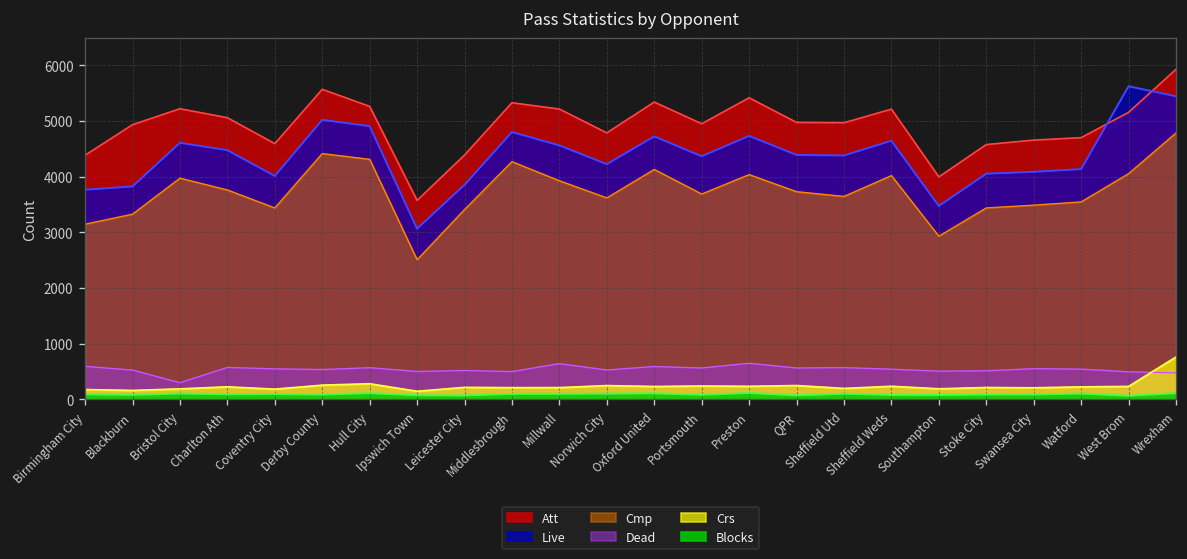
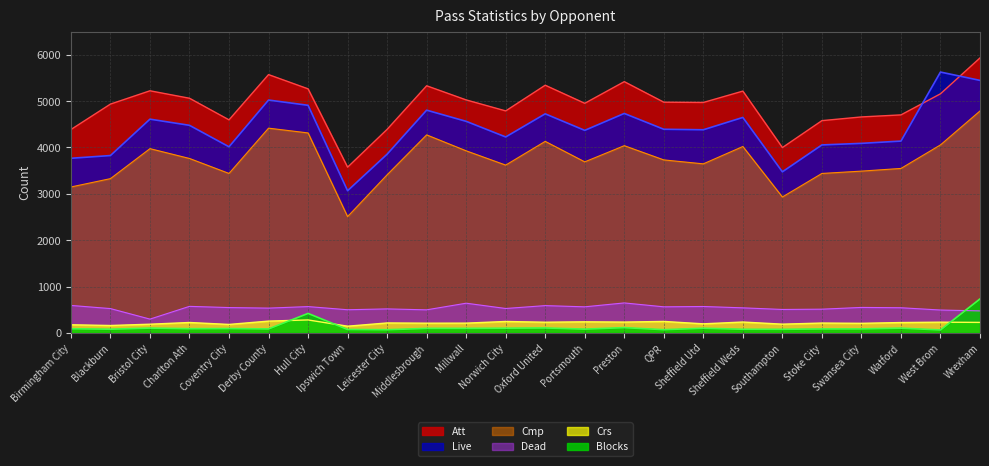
Blocks, Hull City: 100 -> 400
Att, Millwall: 5200 -> 5000
Crs, Wrexham: 800 -> 200
Blocks, Wrexham: 100 -> 700
